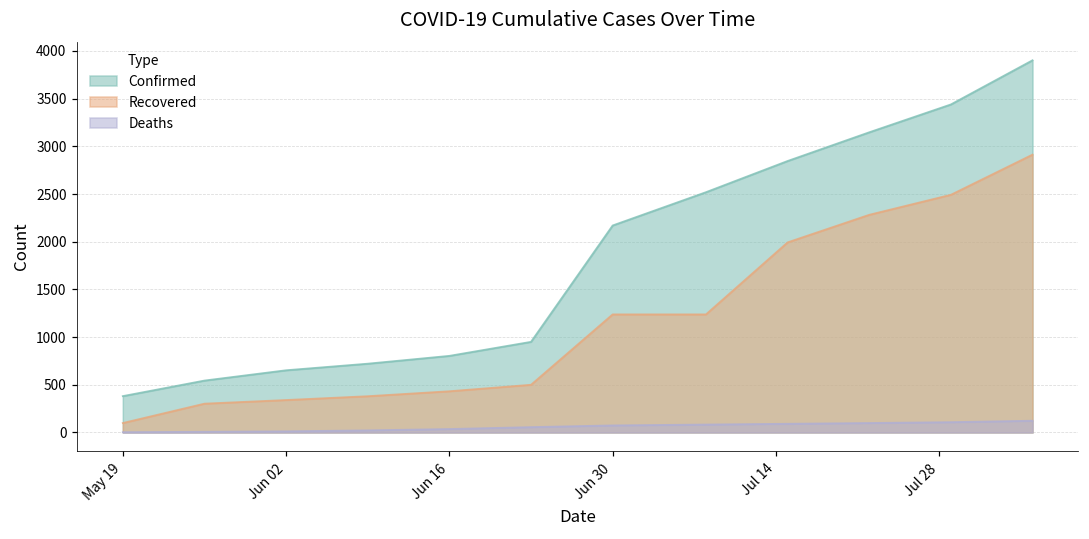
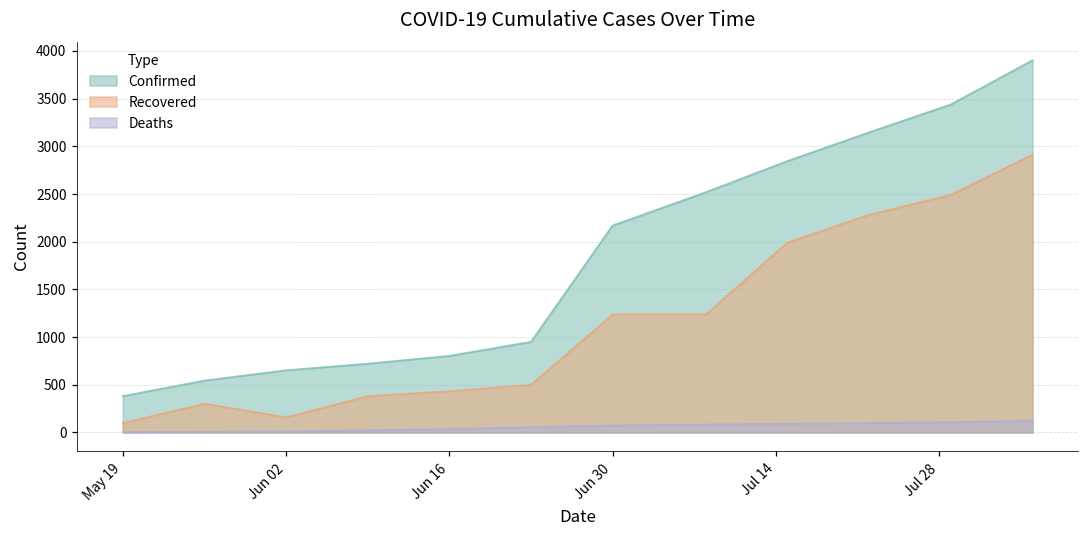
Recovered, Jun 02: 300 -> 200
